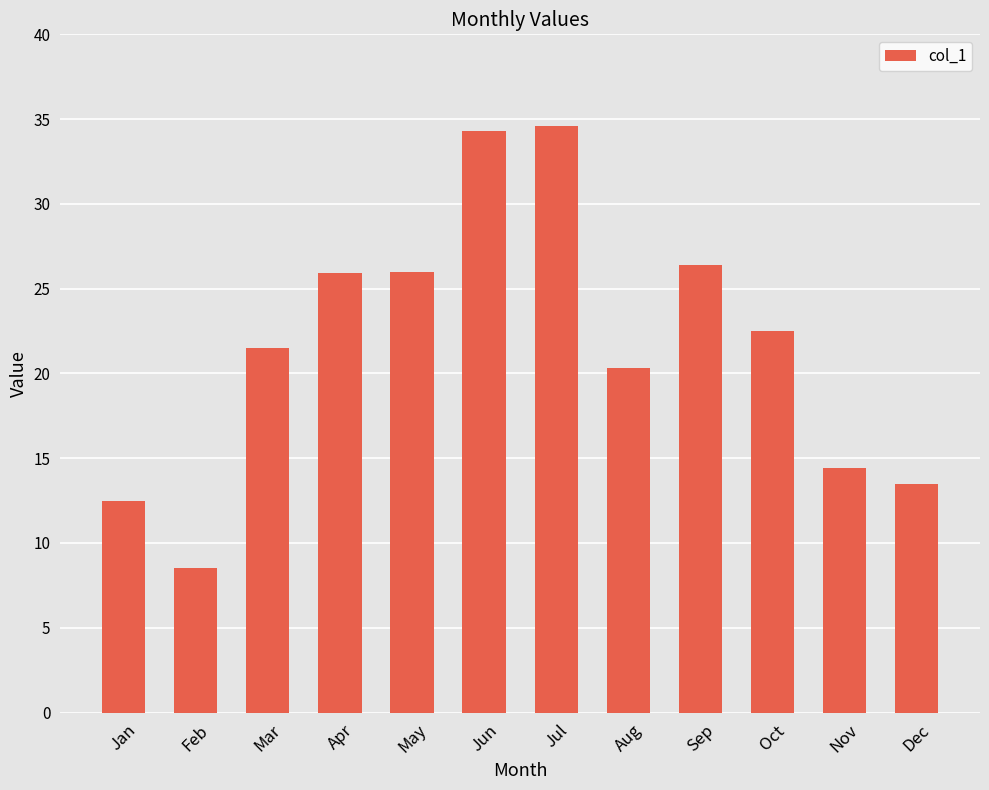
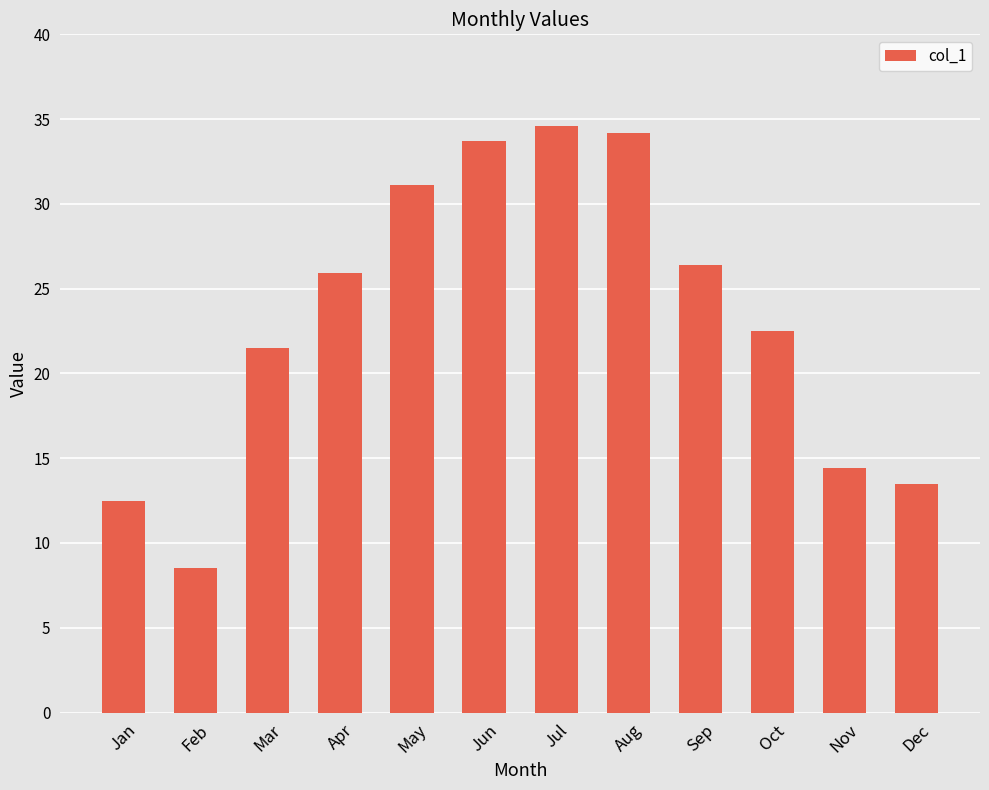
May: 26.0 -> 31.1
Jun: 34.3 -> 33.7
Aug: 20.3 -> 34.2
